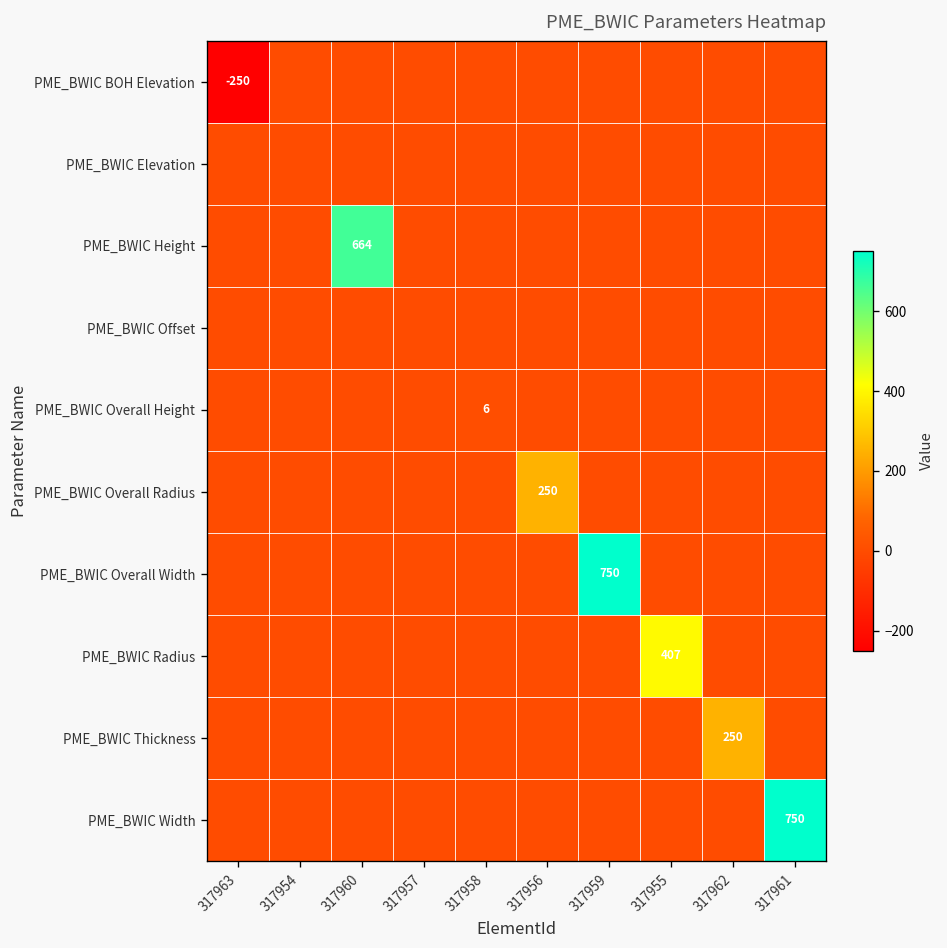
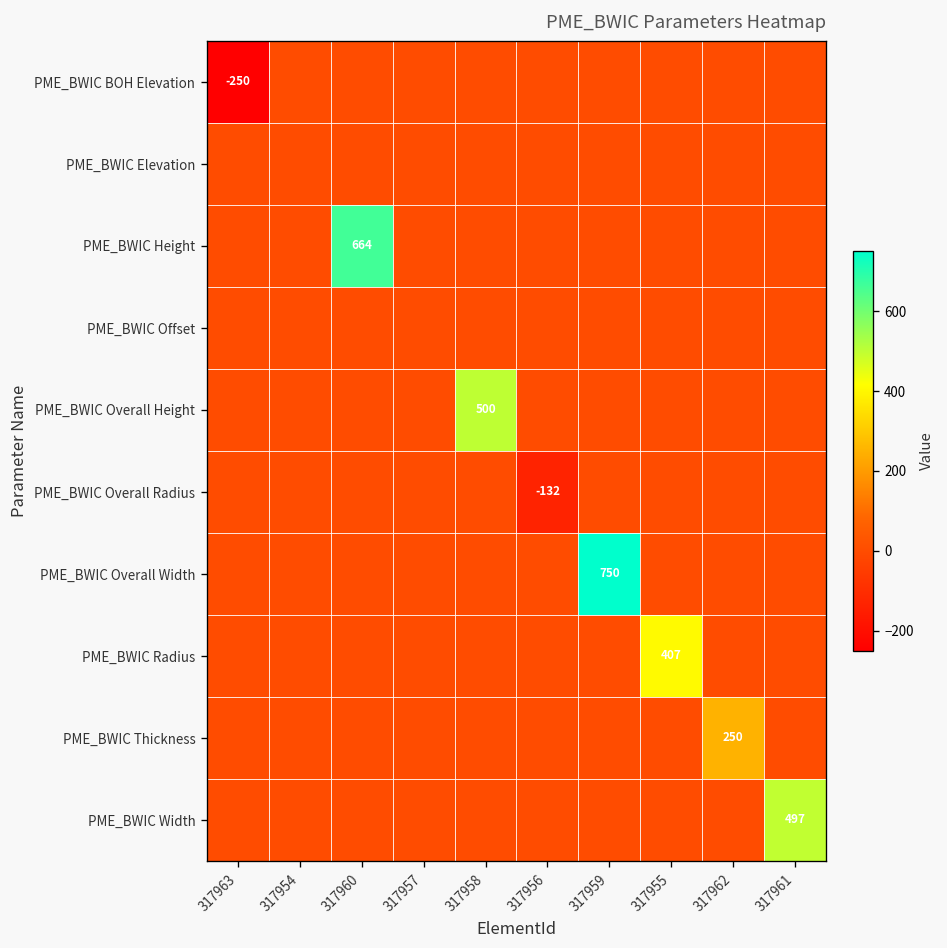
PME_BWIC Overall Height, 317958: 6 -> 500
PME_BWIC Overall Radius, 317956: 250 -> -132
PME_BWIC Width, 317961: 750 -> 497
